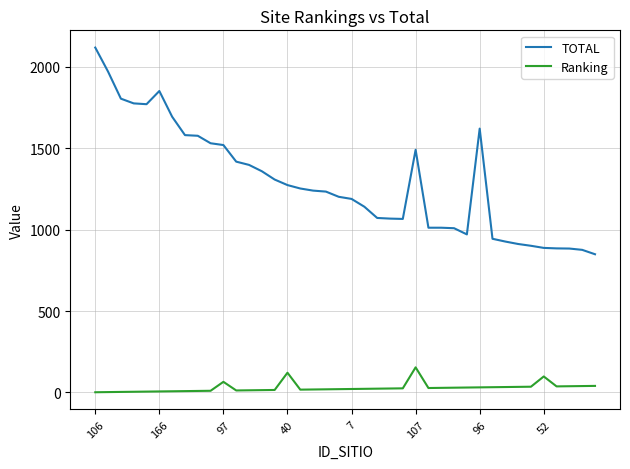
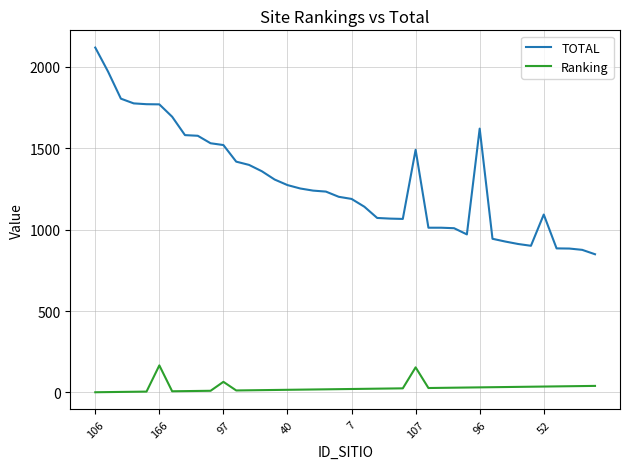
TOTAL, 166: 1850 -> 1770
Ranking, 166: 10 -> 170
Ranking, 40: 120 -> 20
TOTAL, 52: 890 -> 1090
Ranking, 52: 100 -> 40
